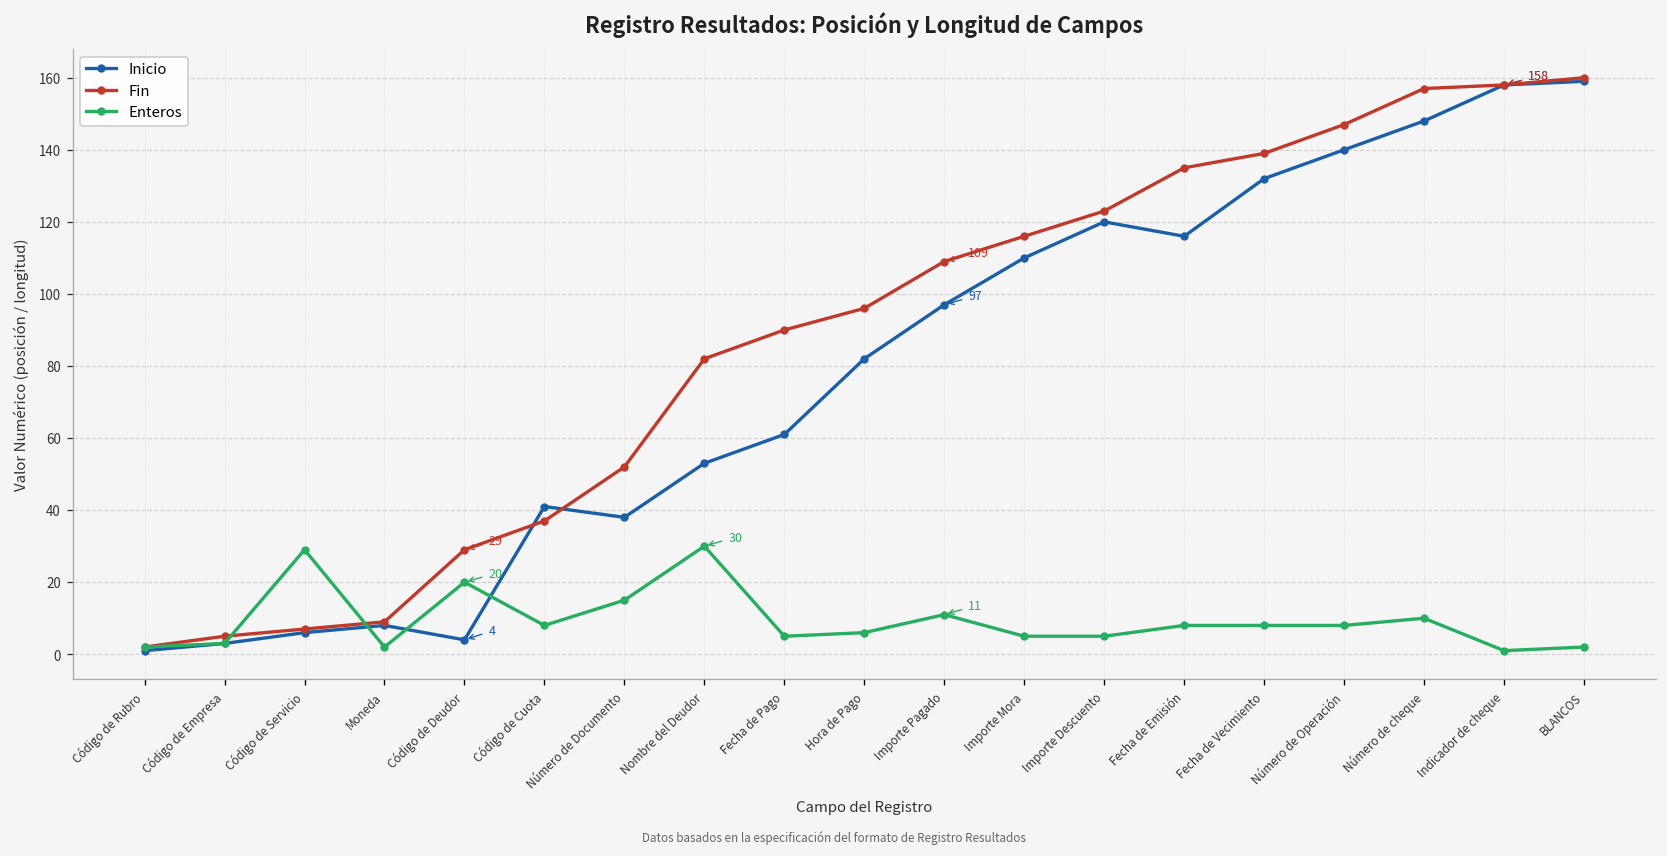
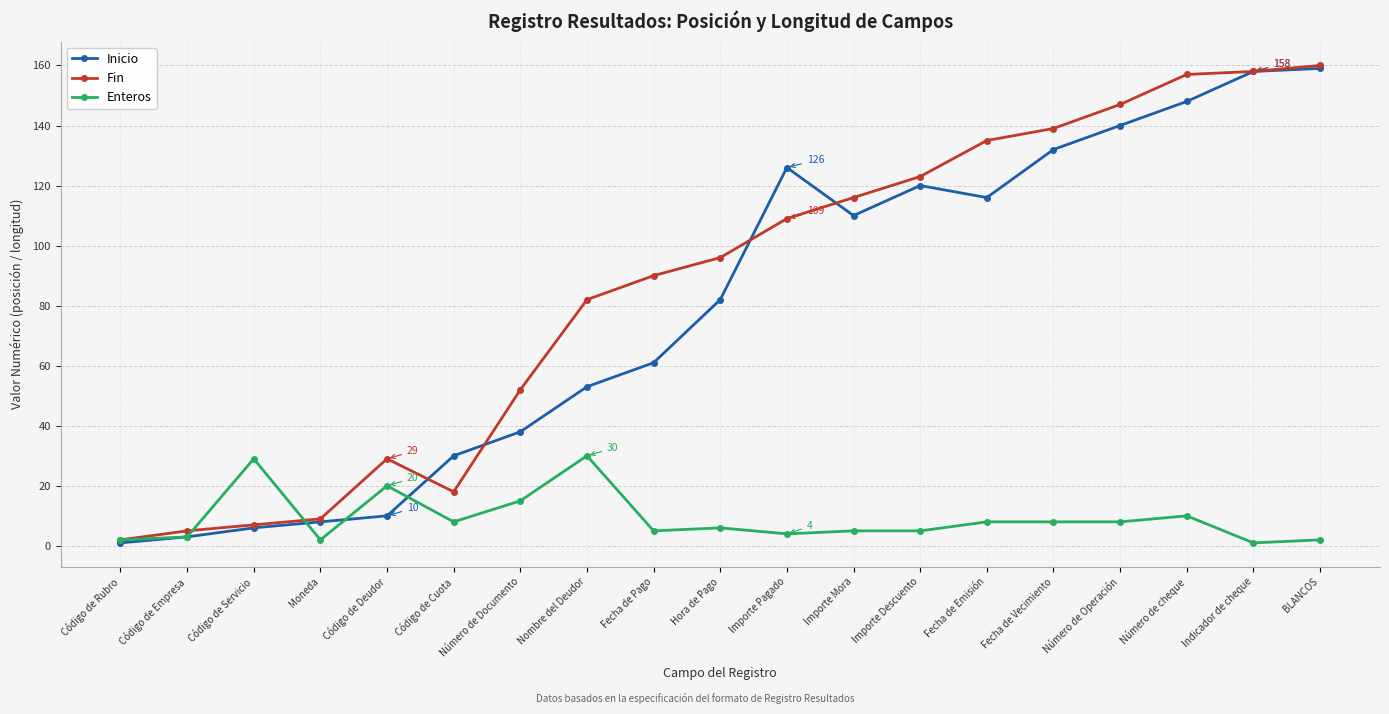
Inicio, Código de Deudor: 4 -> 10
Inicio, Código de Cuota: 41 -> 30
Fin, Código de Cuota: 37 -> 18
Inicio, Importe Pagado: 97 -> 126
Enteros, Importe Pagado: 11 -> 4
